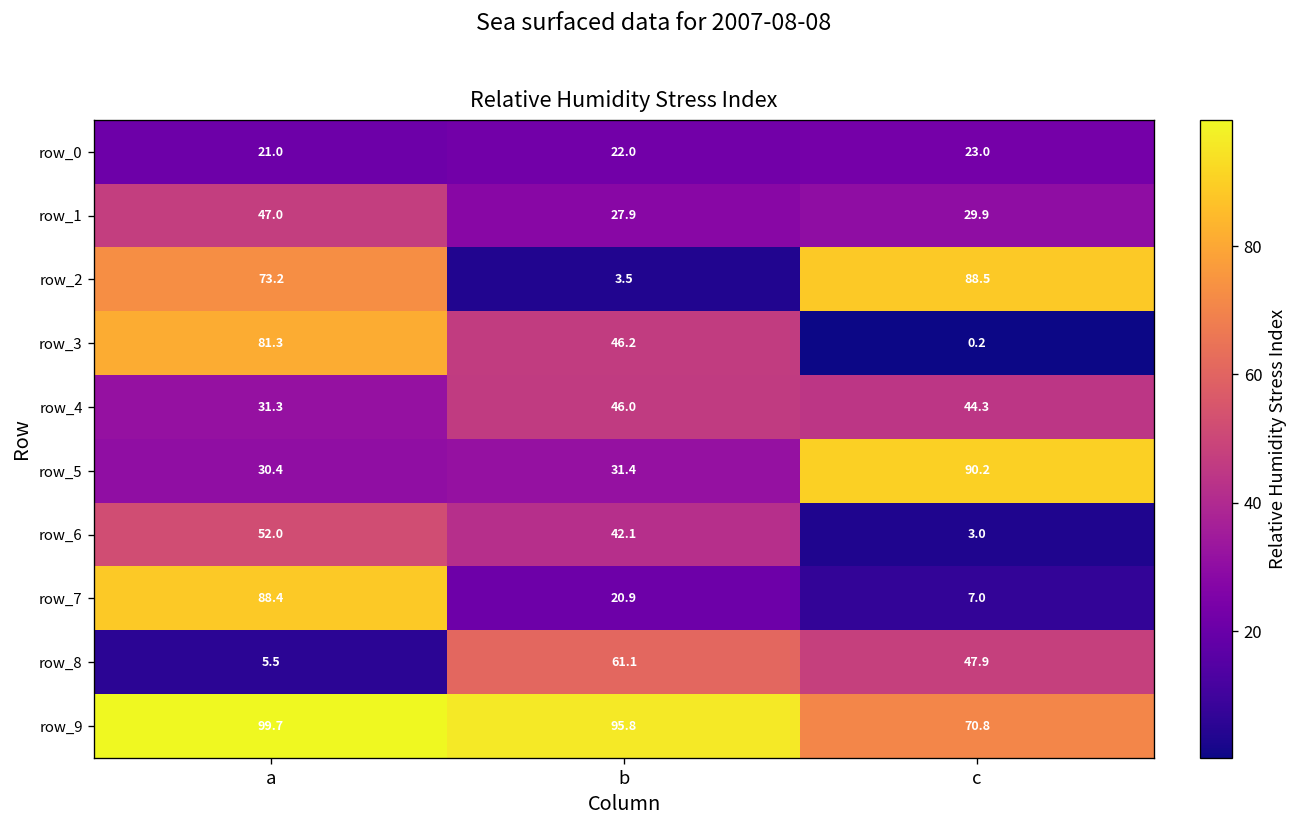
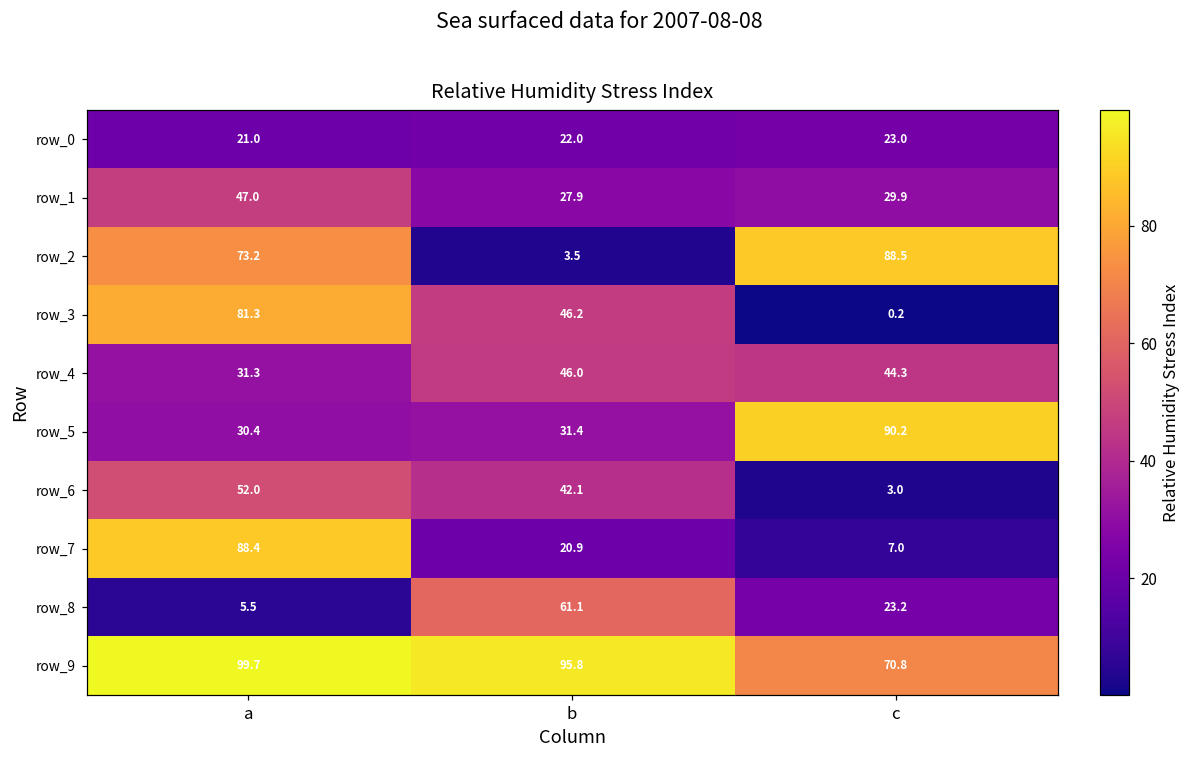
row_8, c: 47.9 -> 23.2
